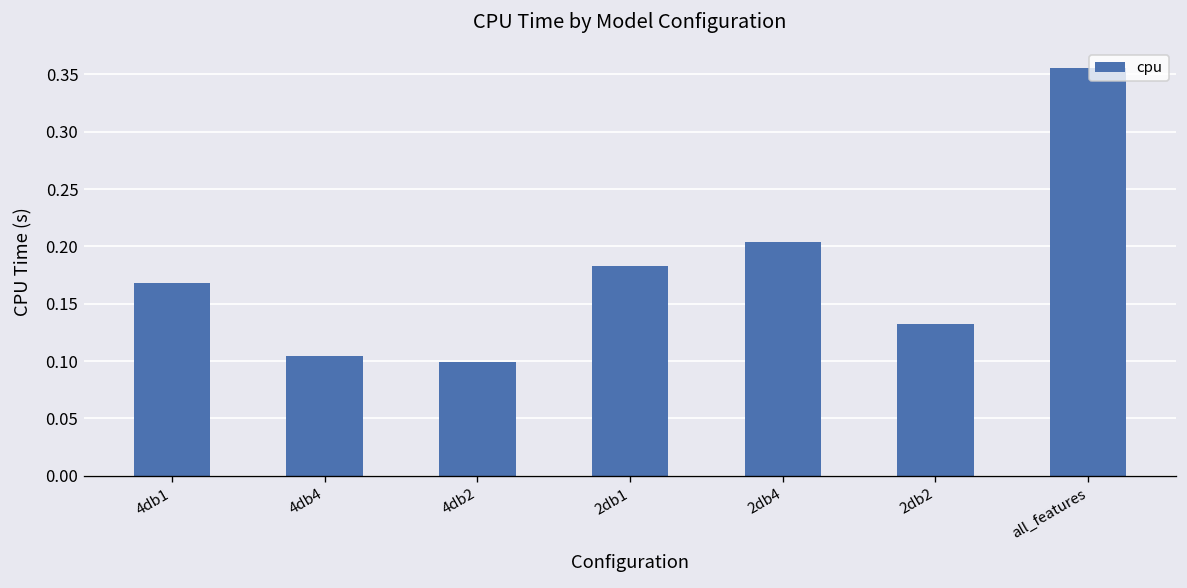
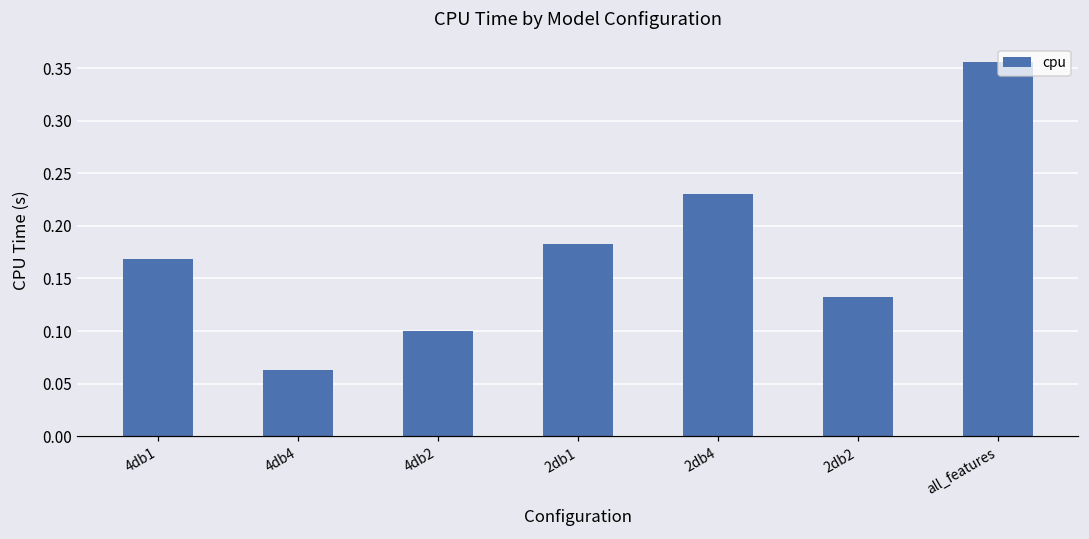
4db4: 0.10 -> 0.06
2db4: 0.20 -> 0.23
